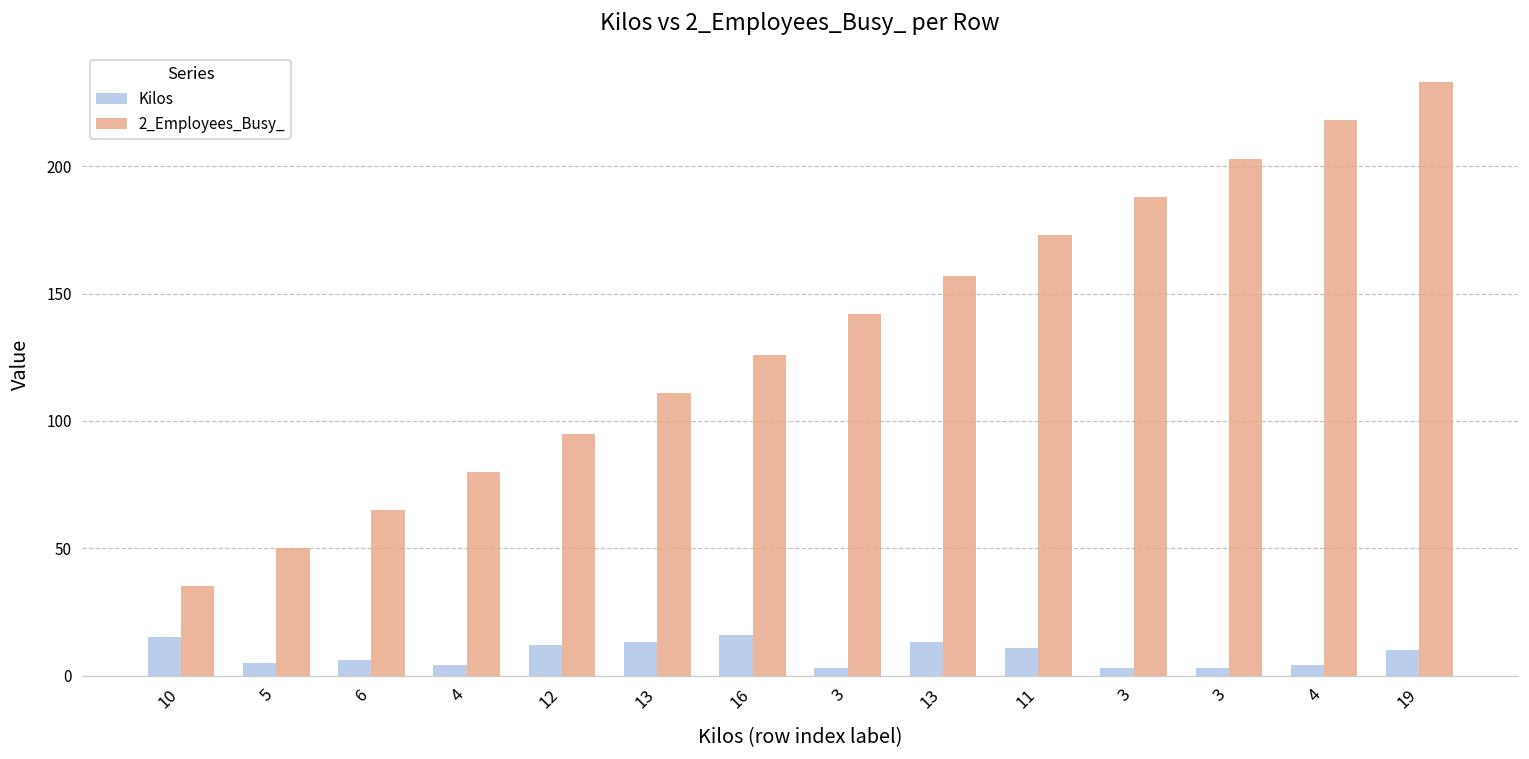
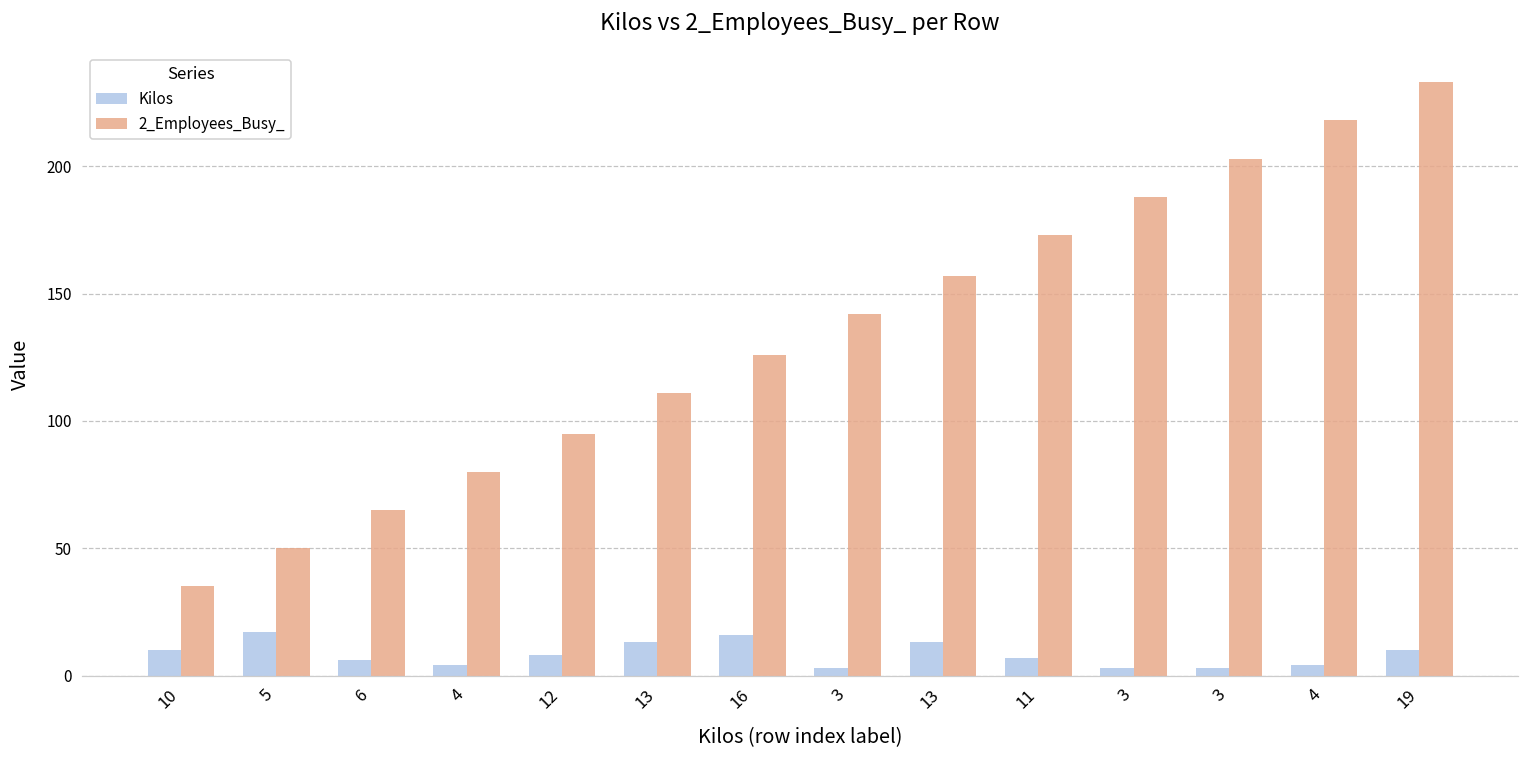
Kilos, 10: 15 -> 10
Kilos, 5: 5 -> 17
Kilos, 12: 12 -> 8
Kilos, 11: 11 -> 7
